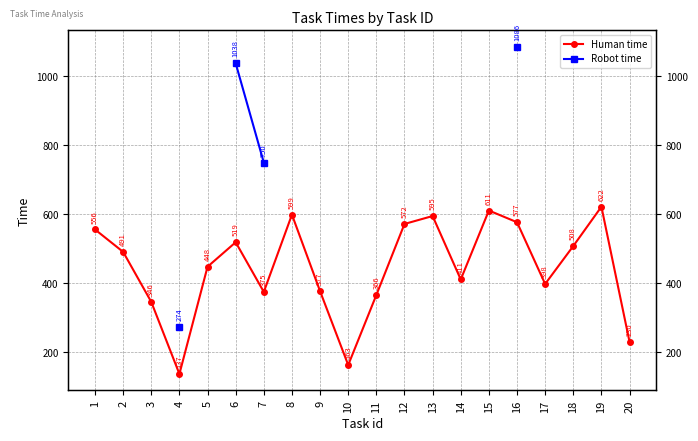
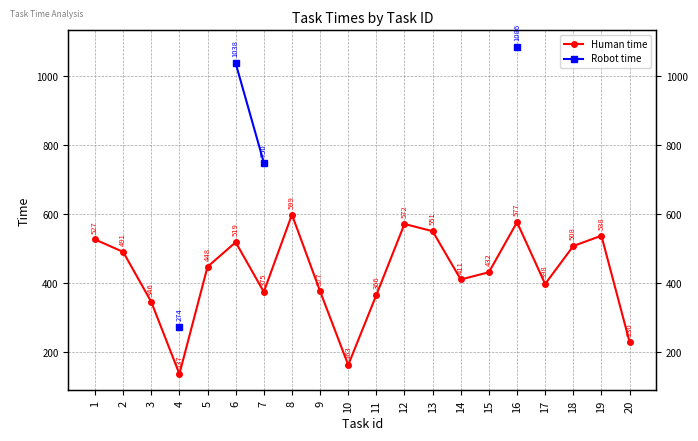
Human time, 1: 556 -> 527
Human time, 13: 595 -> 551
Human time, 15: 611 -> 432
Human time, 19: 622 -> 538
